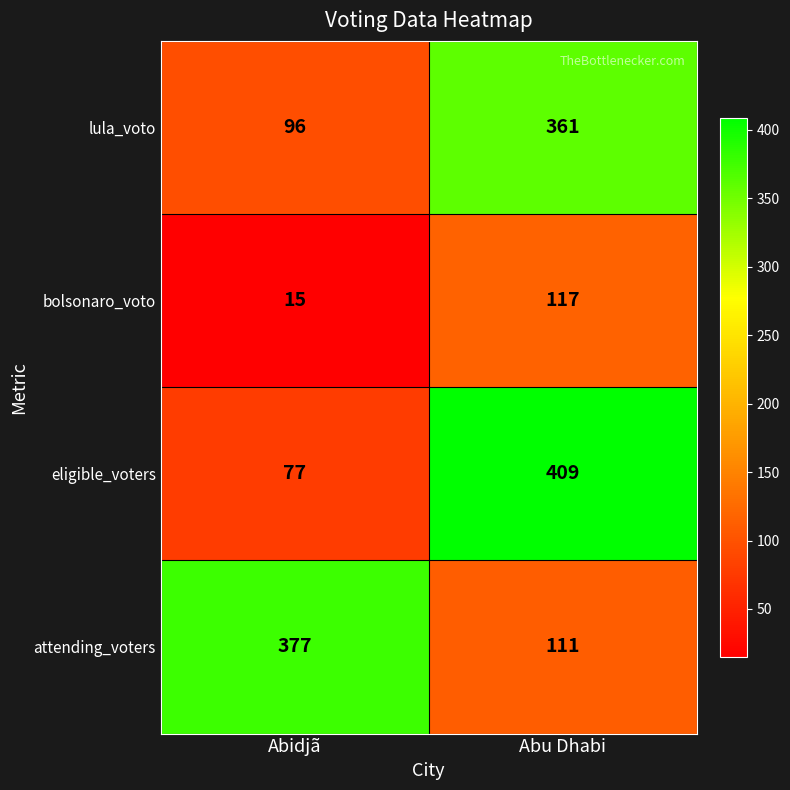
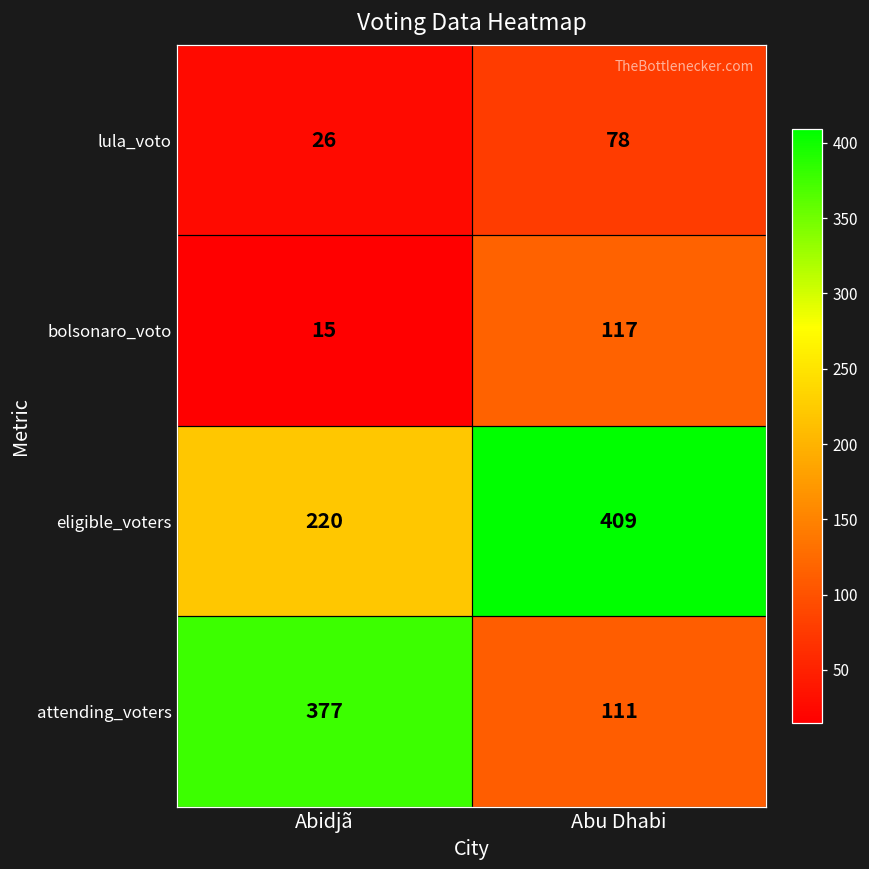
lula_voto, Abidjã: 96 -> 26
lula_voto, Abu Dhabi: 361 -> 78
eligible_voters, Abidjã: 77 -> 220
